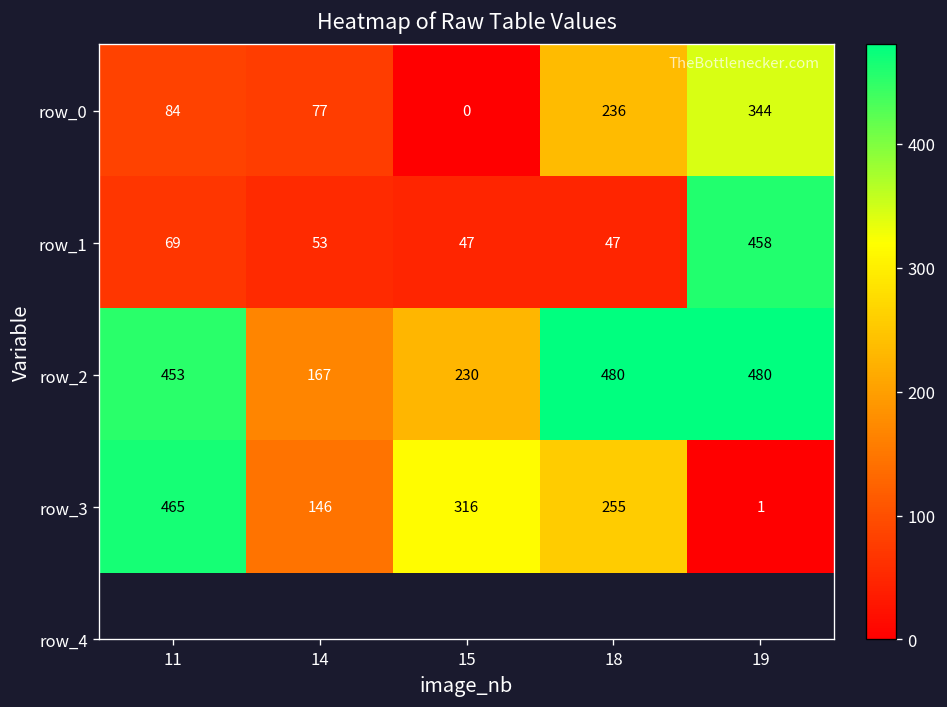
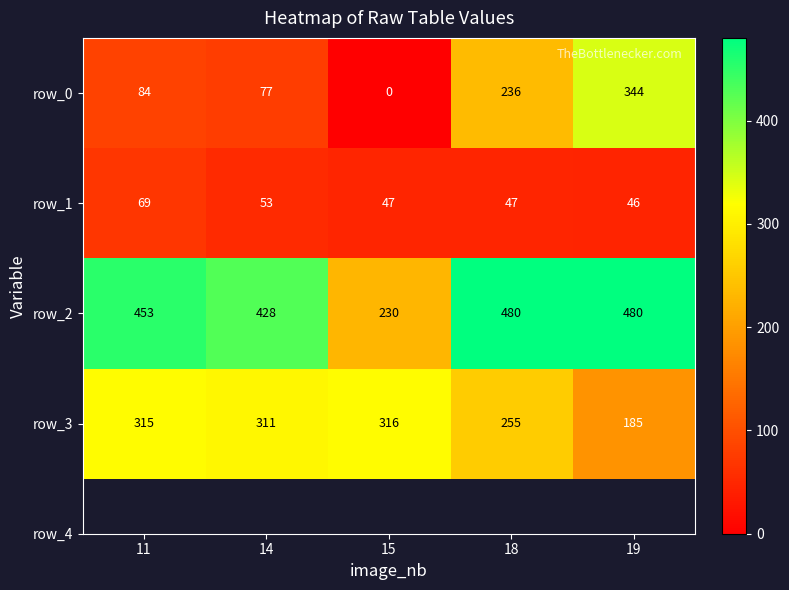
row_1, 19: 458 -> 46
row_2, 14: 167 -> 428
row_3, 11: 465 -> 315
row_3, 14: 146 -> 311
row_3, 19: 1 -> 185
